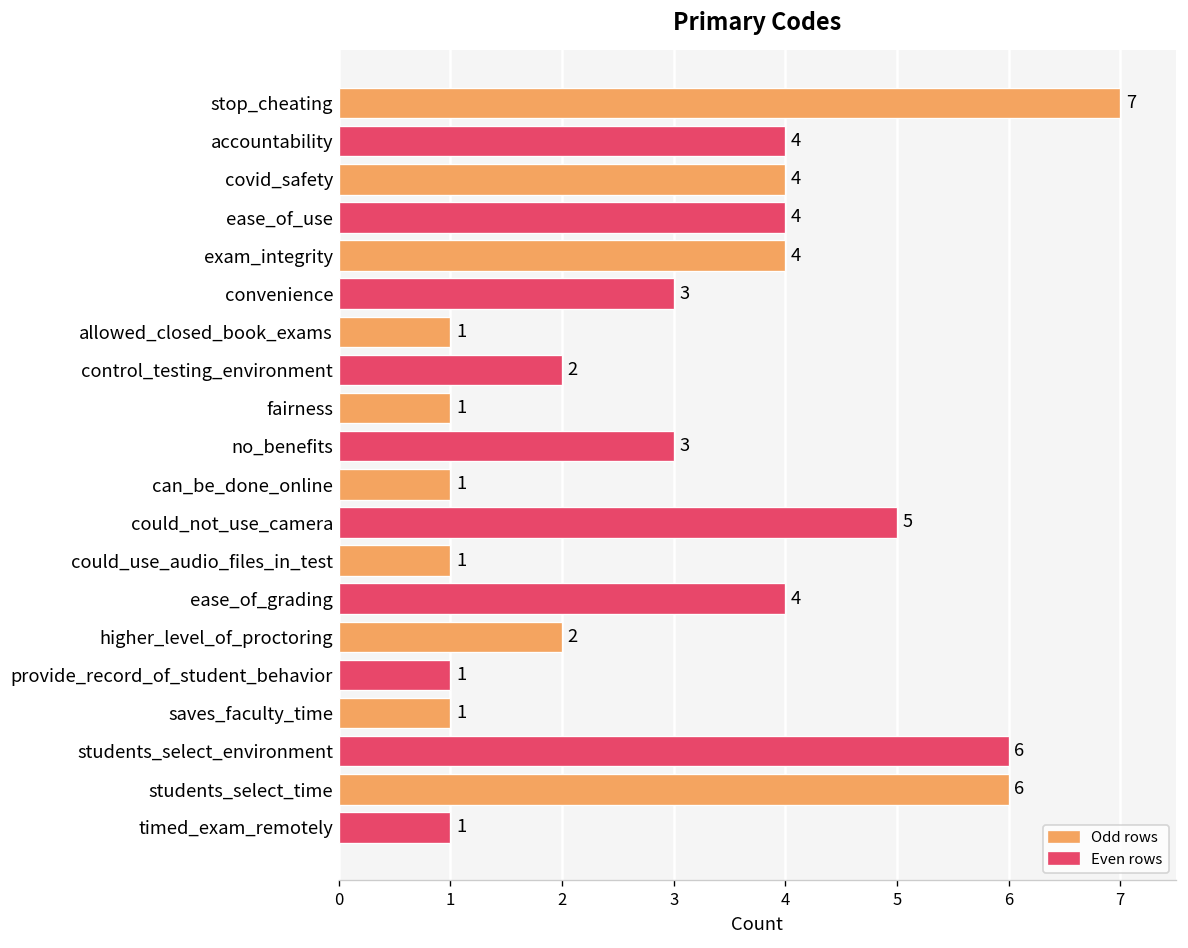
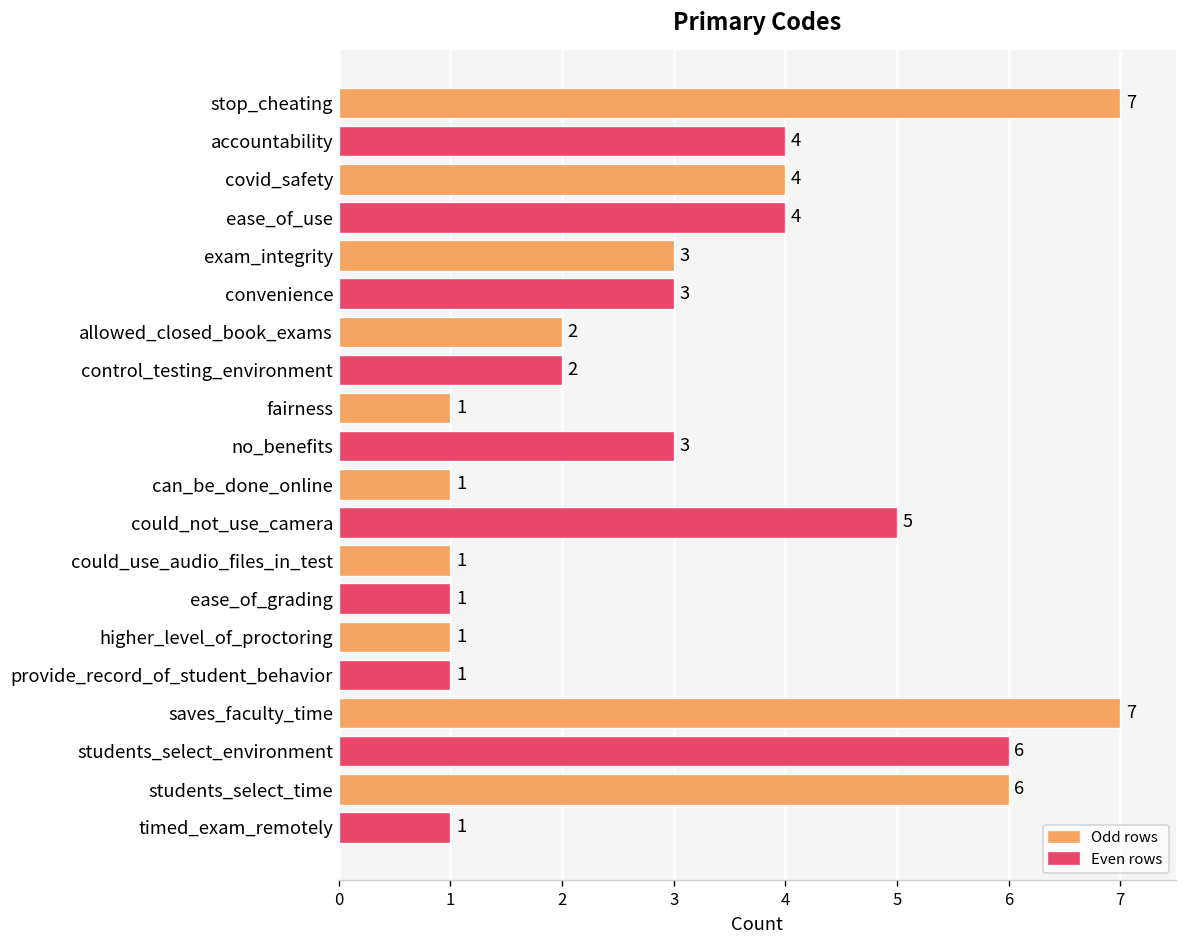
exam_integrity: 4 -> 3
allowed_closed_book_exams: 1 -> 2
ease_of_grading: 4 -> 1
higher_level_of_proctoring: 2 -> 1
saves_faculty_time: 1 -> 7
